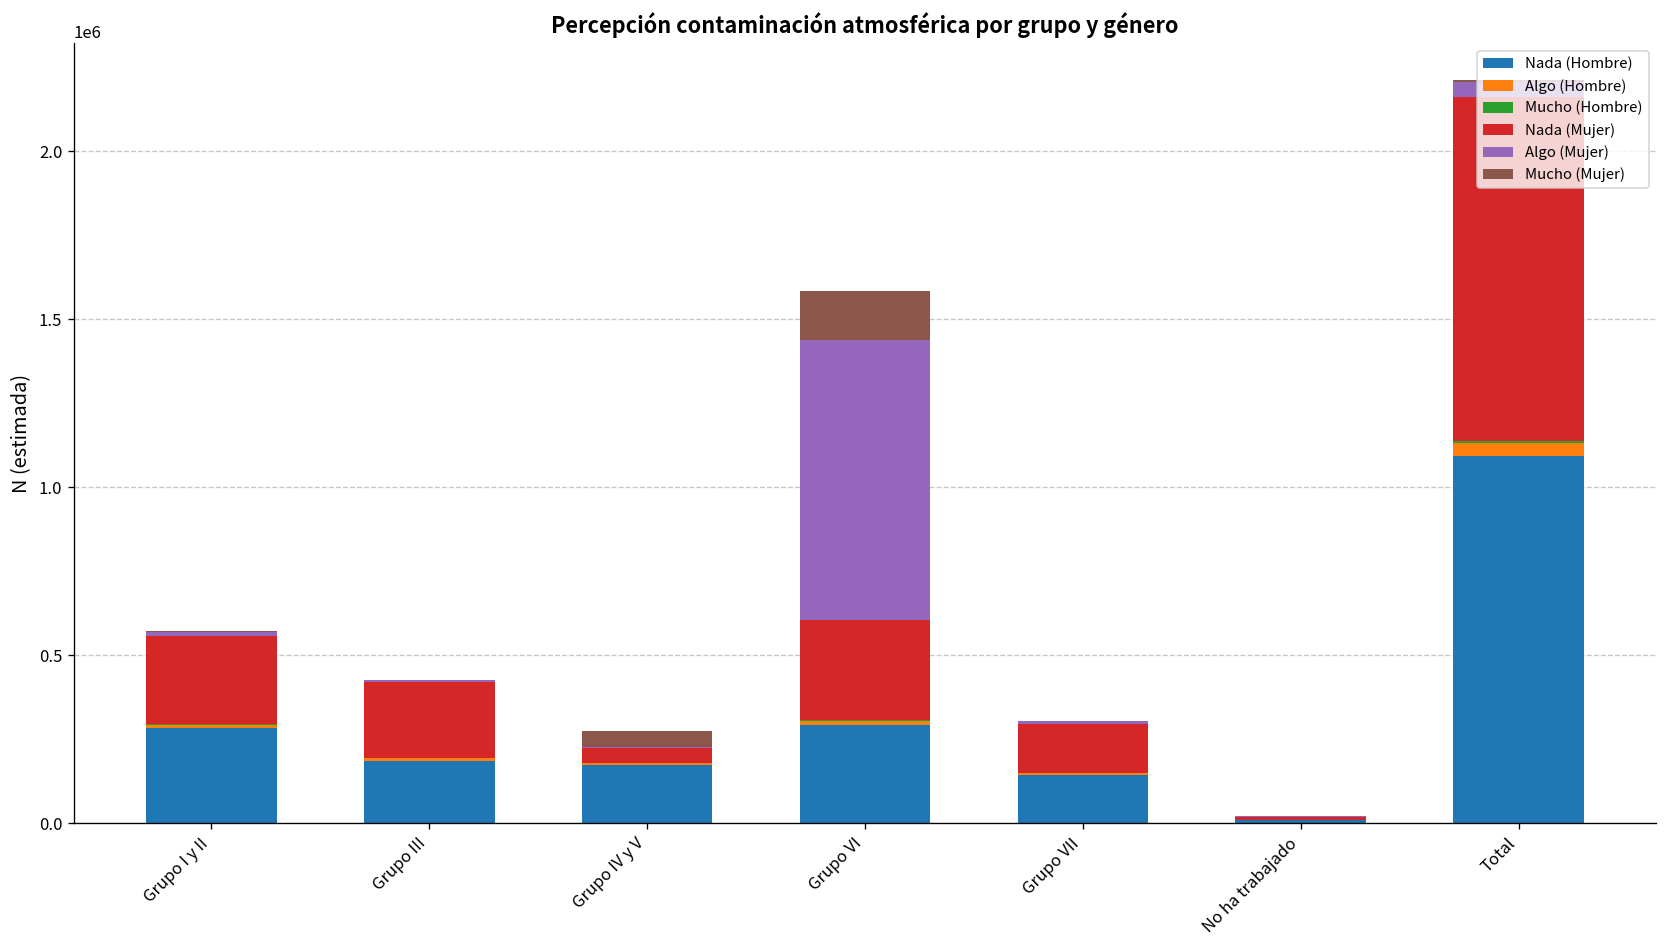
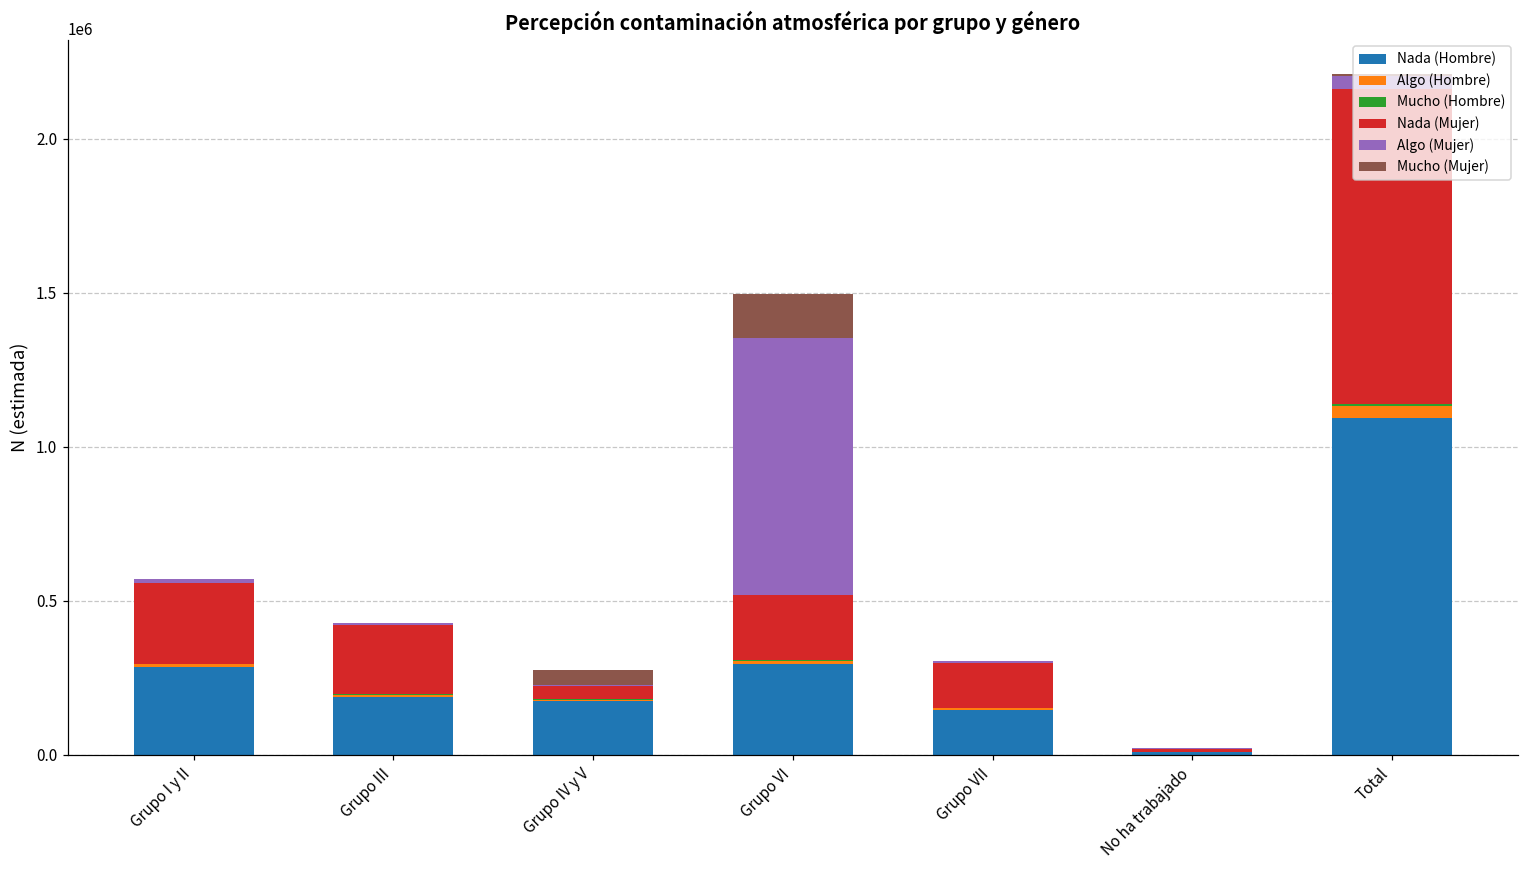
Nada (Mujer), Grupo VI: 300000 -> 210000
